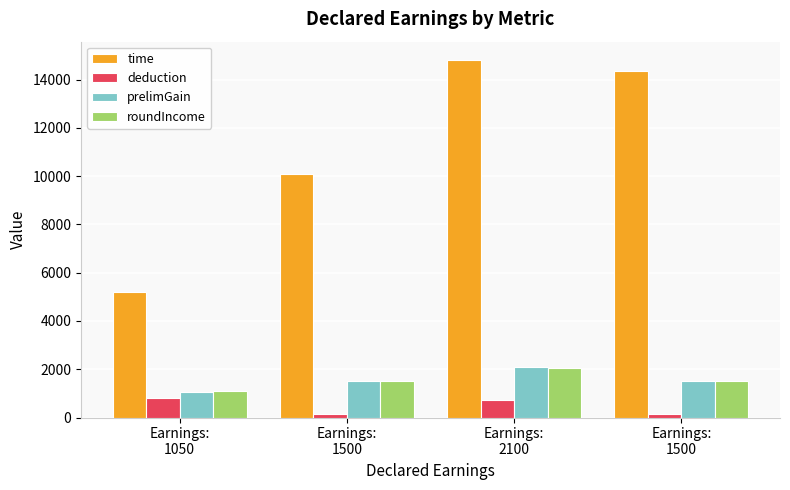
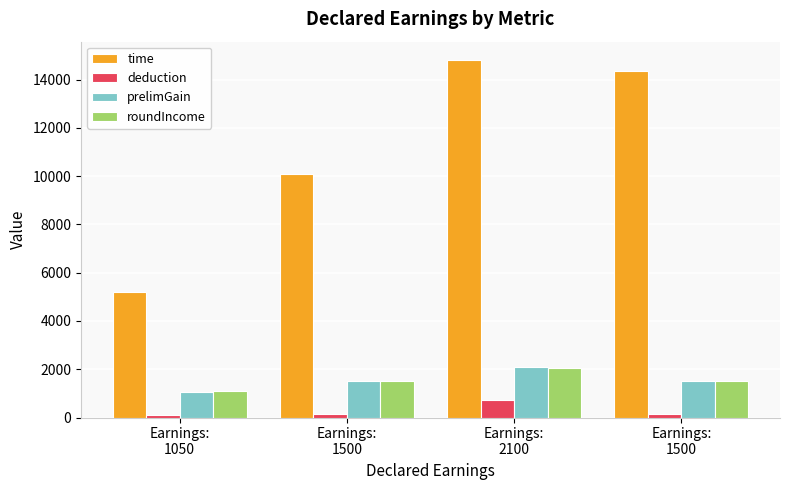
deduction, Earnings: 1050: 800 -> 100
